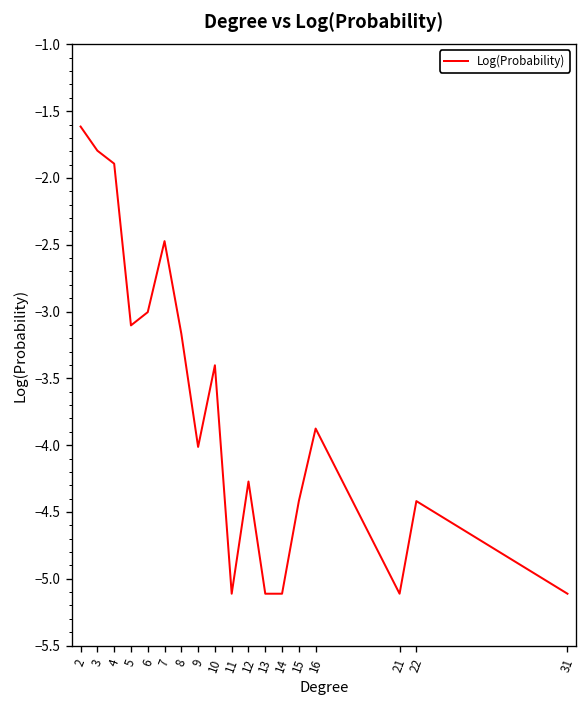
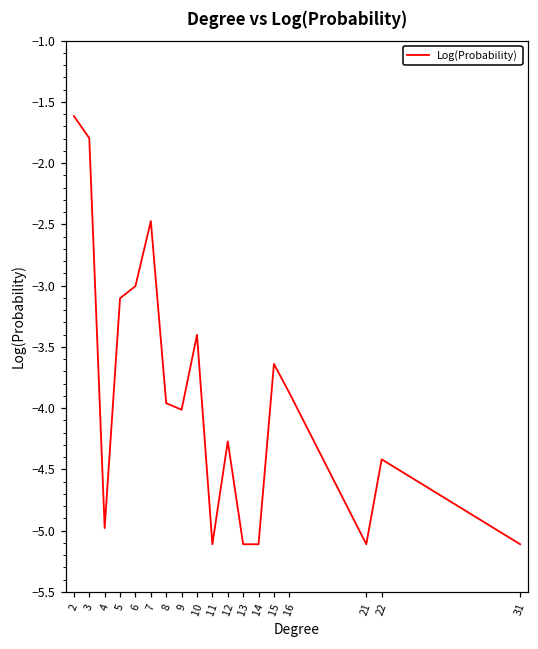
4: -1.89 -> -4.98
8: -3.17 -> -3.96
15: -4.42 -> -3.64
